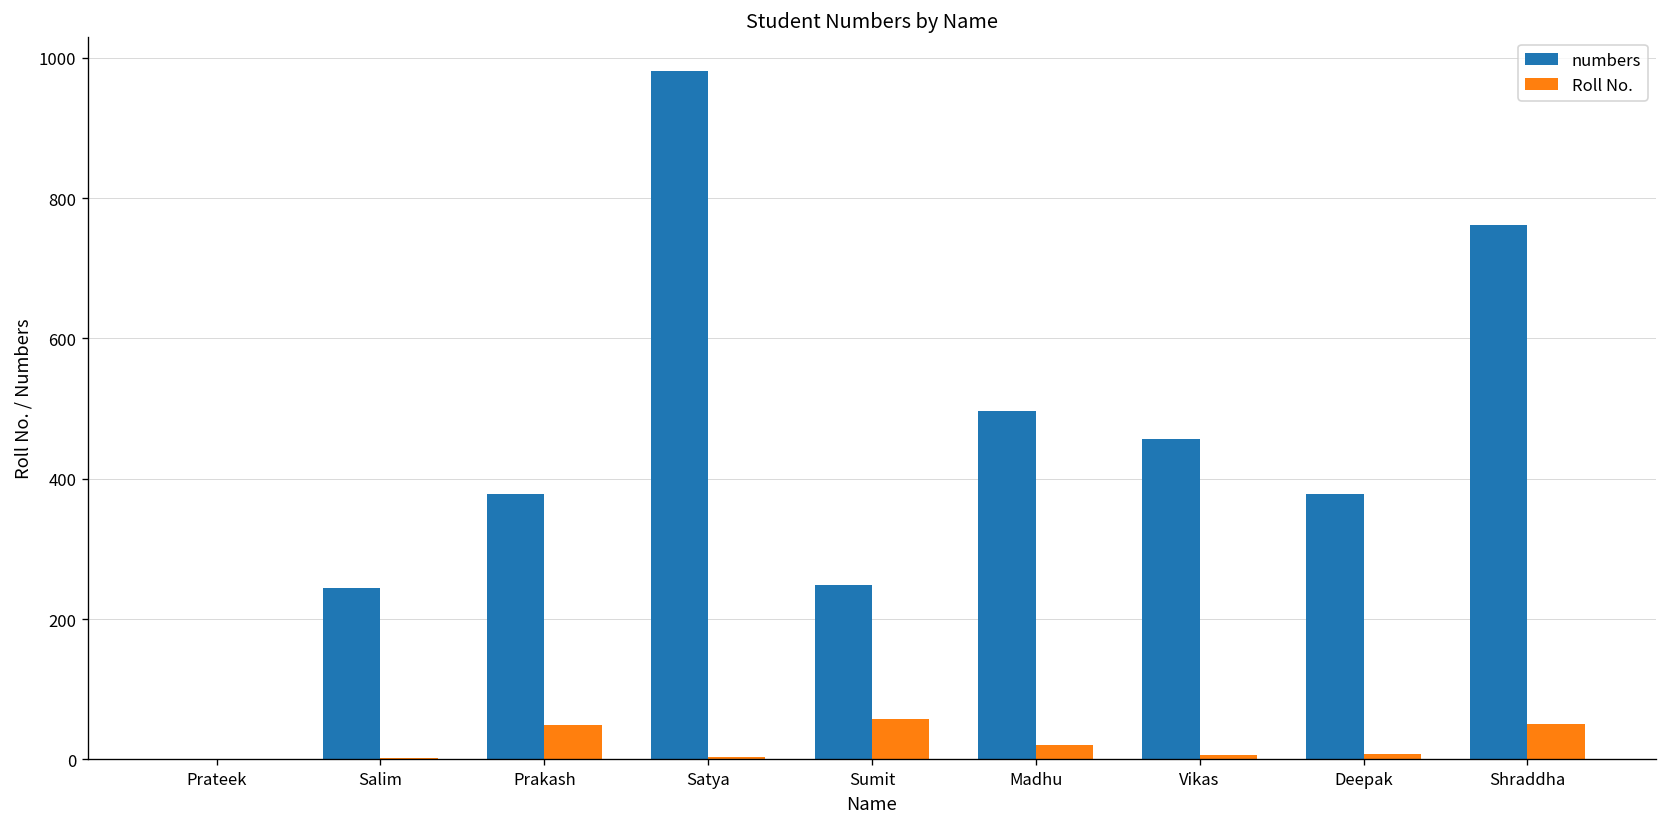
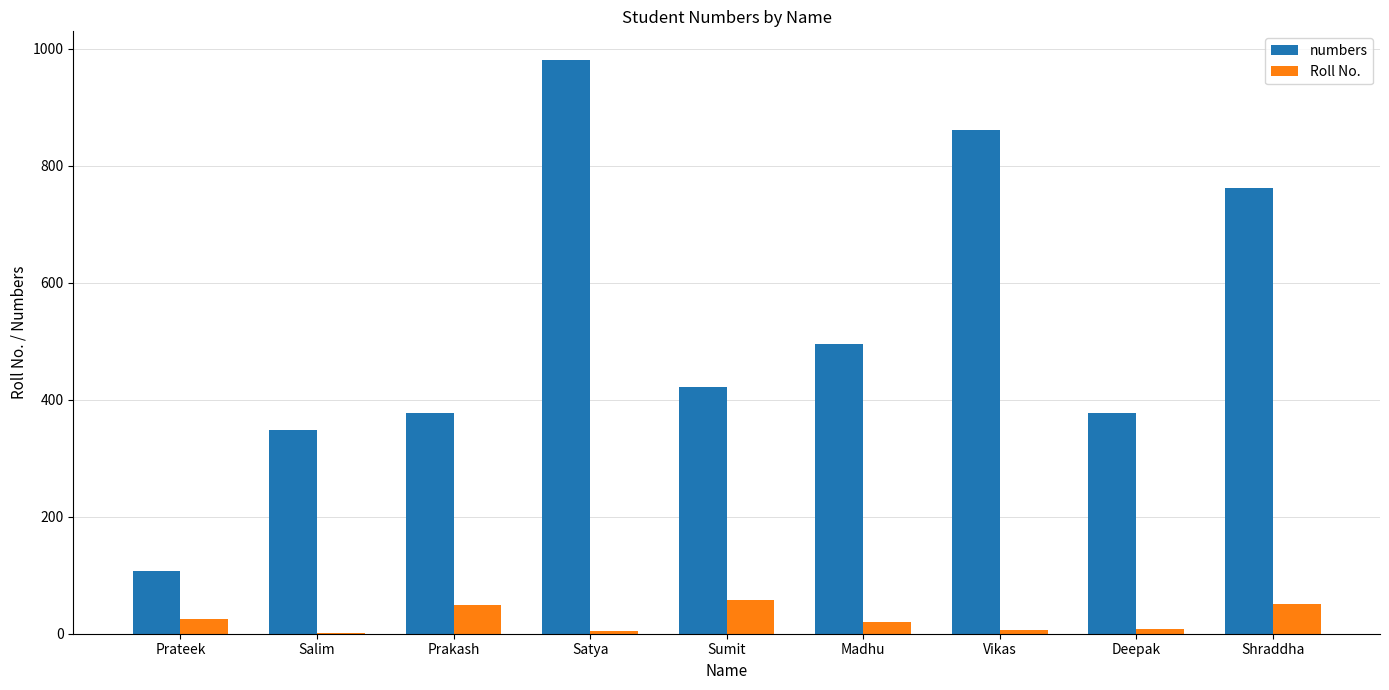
numbers, Prateek: 0 -> 110
Roll No., Prateek: 0 -> 30
numbers, Salim: 250 -> 350
numbers, Sumit: 250 -> 420
numbers, Vikas: 460 -> 860
